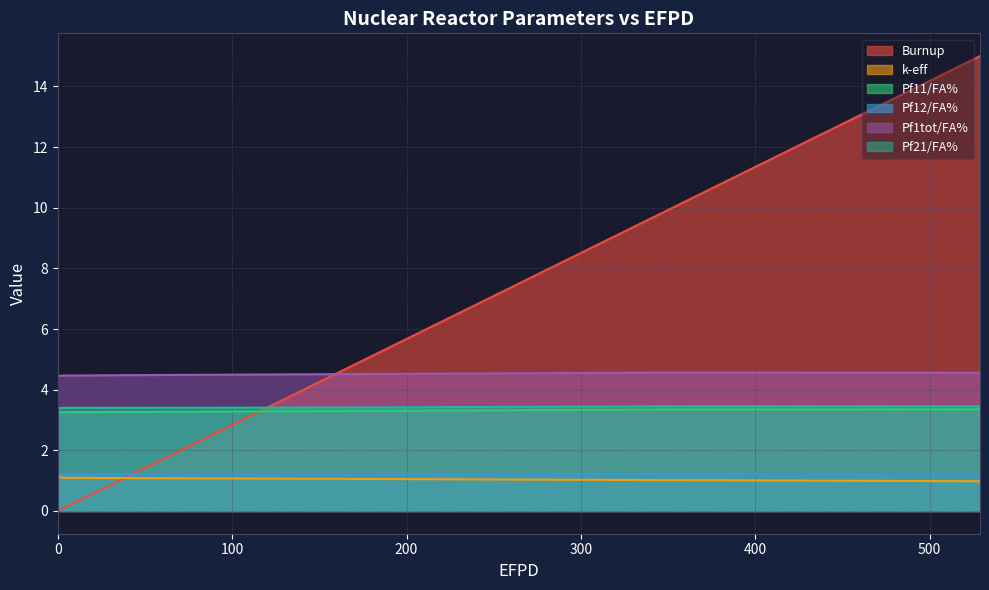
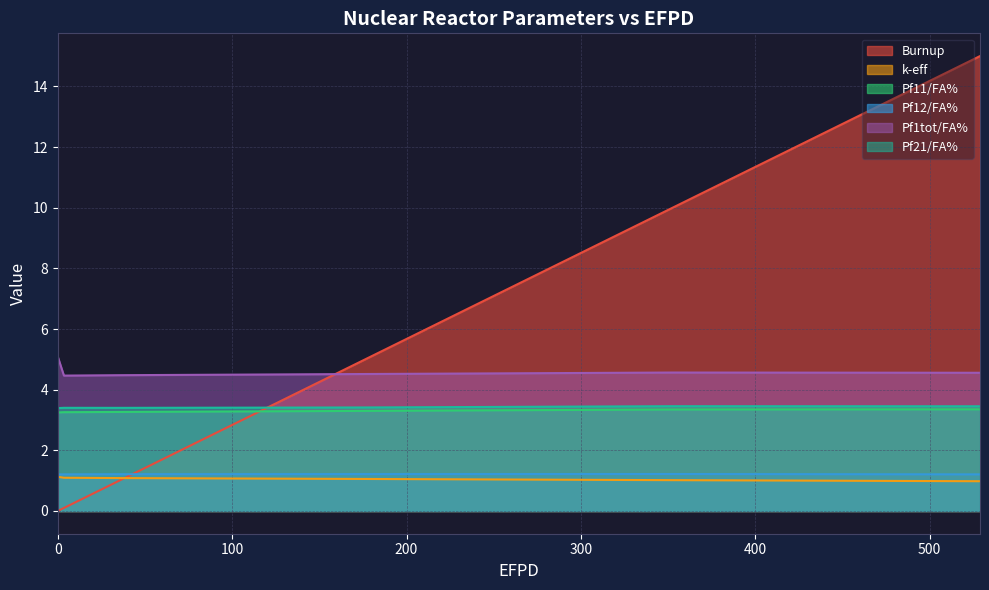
Pf1tot/FA%, 0: 4.5 -> 5.1
